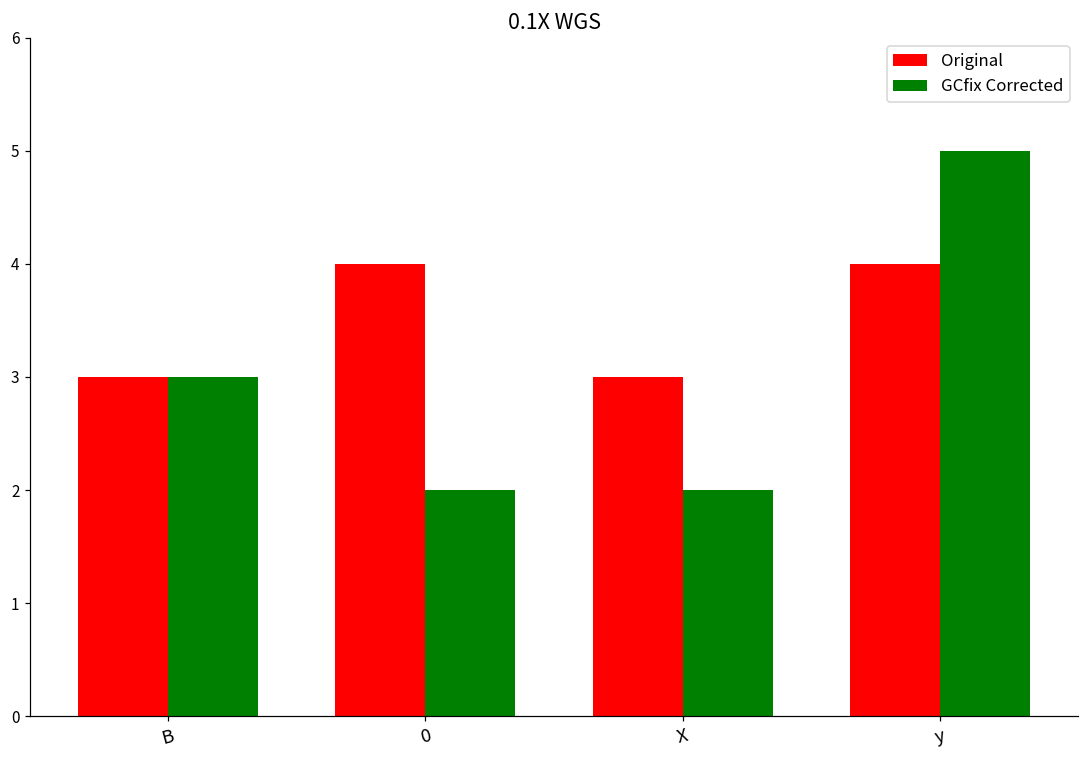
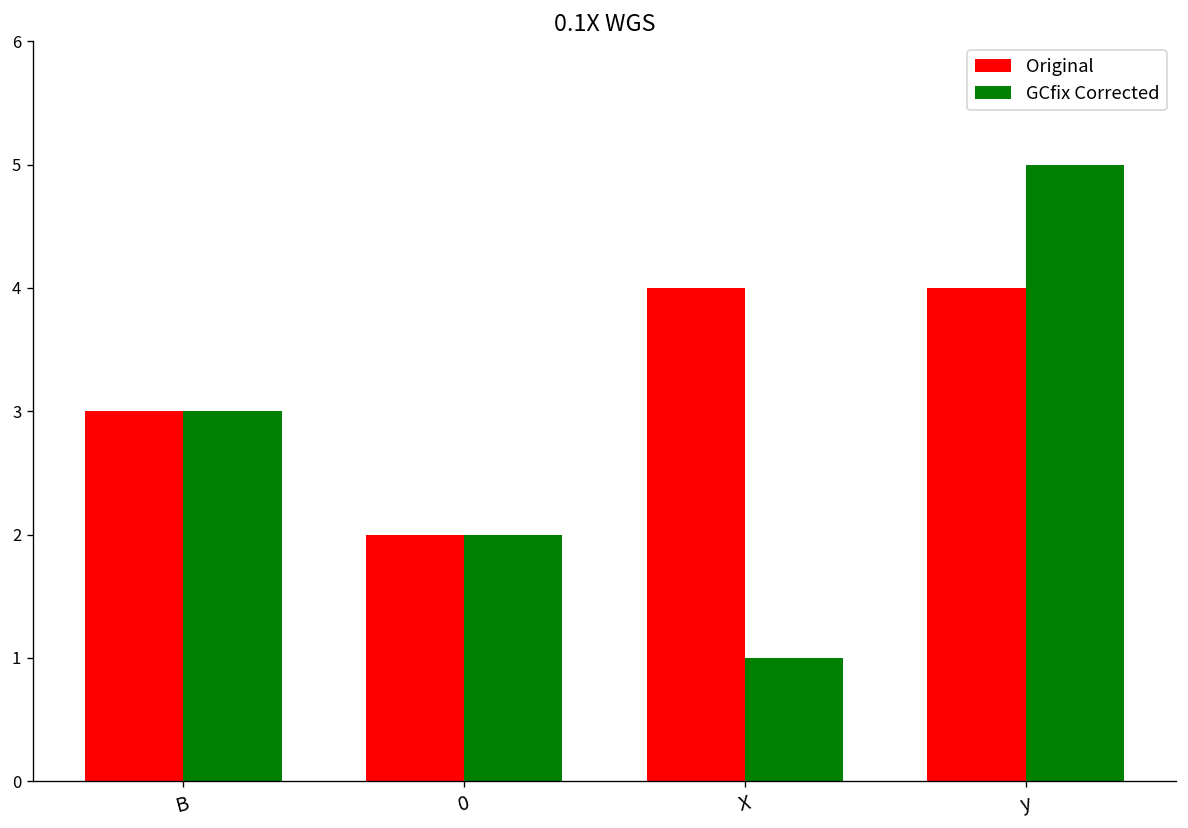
Original, 0: 4 -> 2
Original, X: 3 -> 4
GCfix Corrected, X: 2 -> 1
